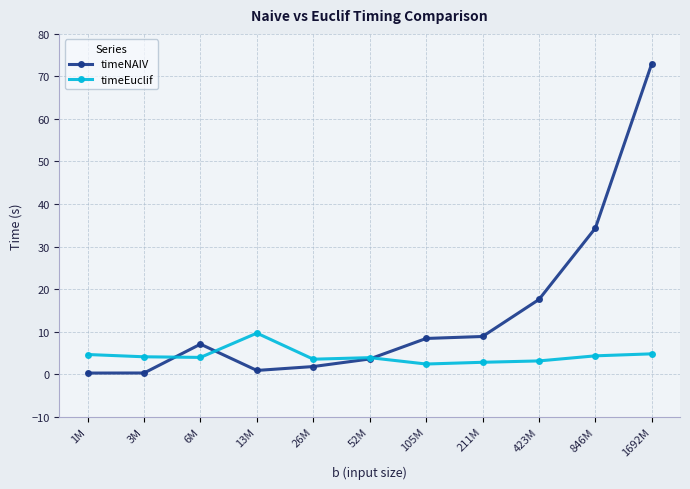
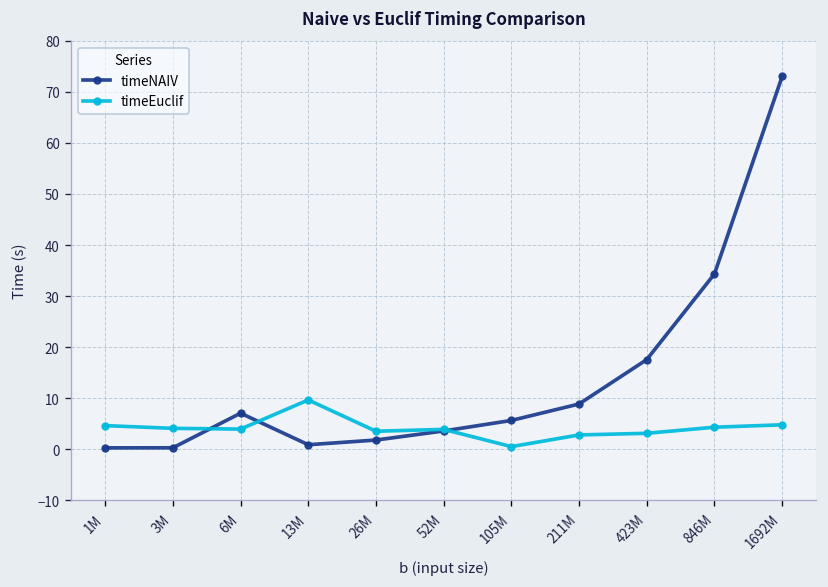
timeNAIV, 105M: 8 -> 6
timeEuclif, 105M: 2 -> 0
